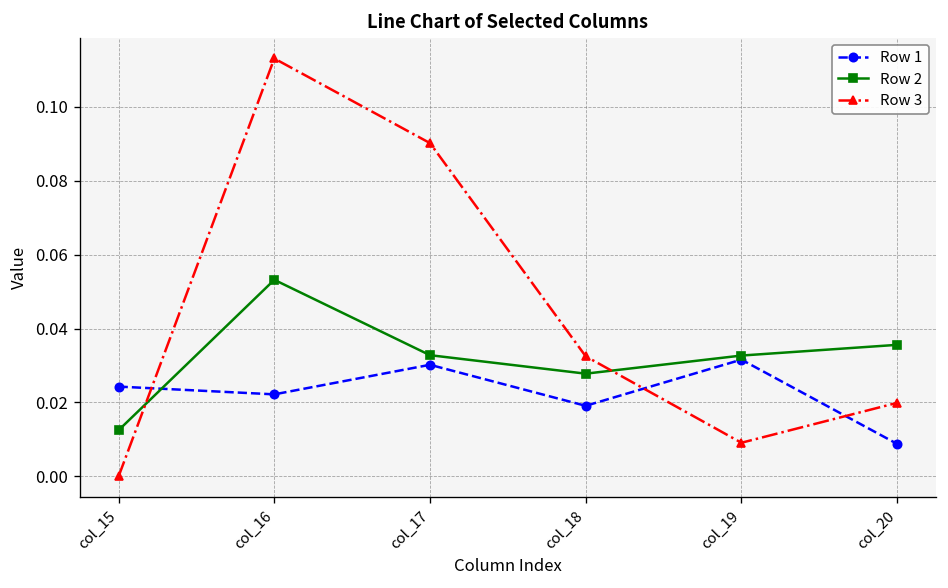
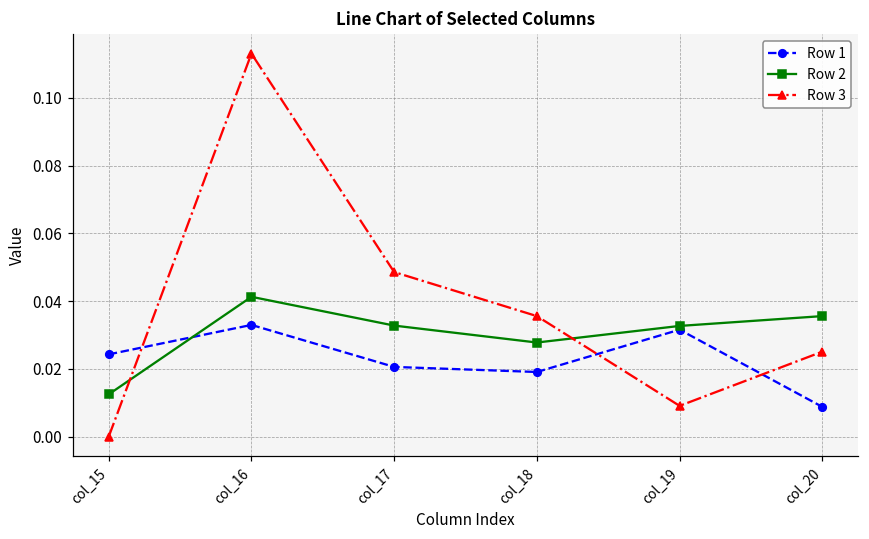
Row 1, col_16: 0.022 -> 0.033
Row 2, col_16: 0.053 -> 0.041
Row 1, col_17: 0.030 -> 0.021
Row 3, col_17: 0.090 -> 0.049
Row 3, col_18: 0.033 -> 0.036
Row 3, col_20: 0.020 -> 0.025
